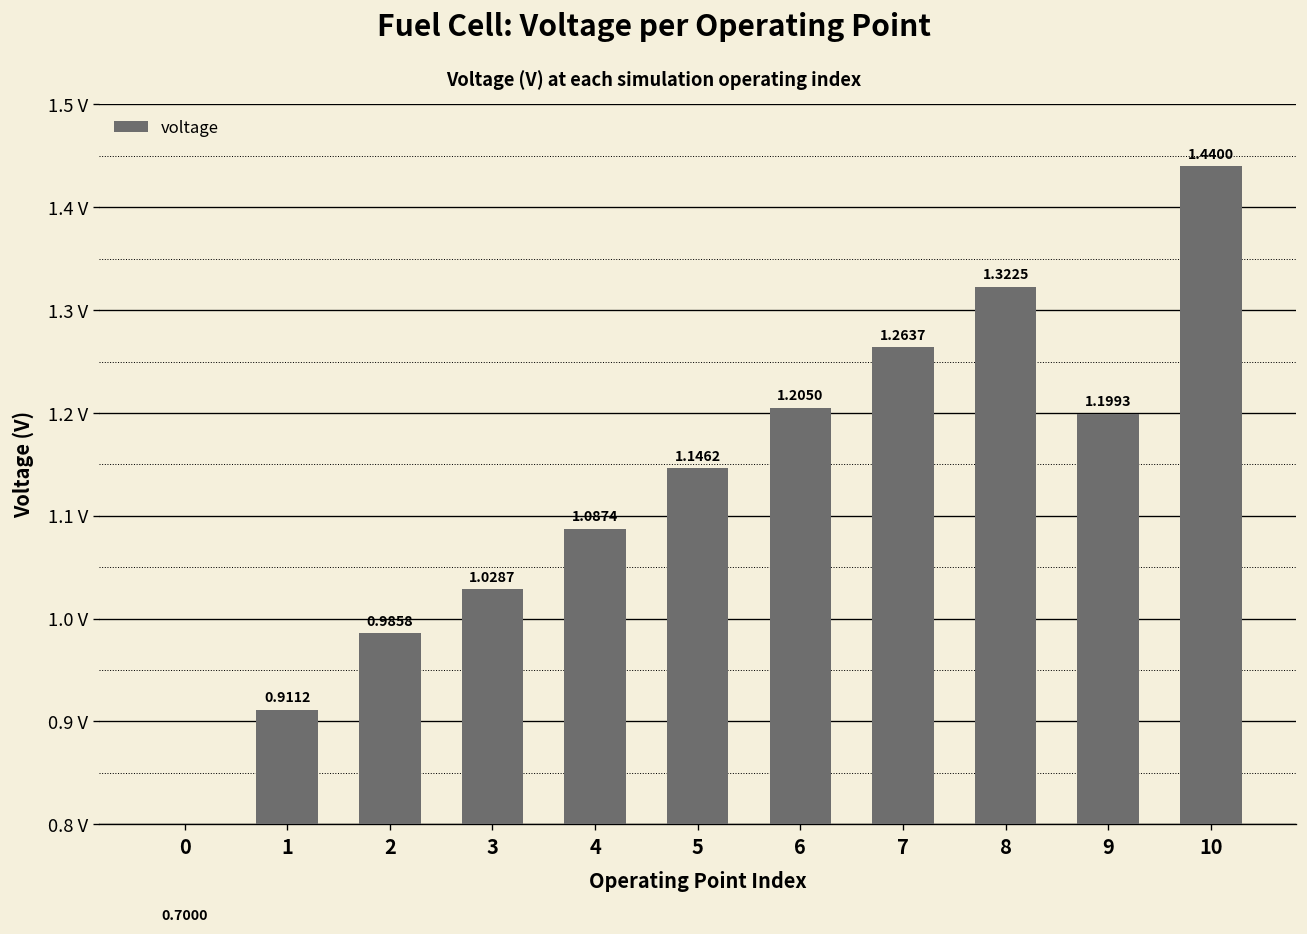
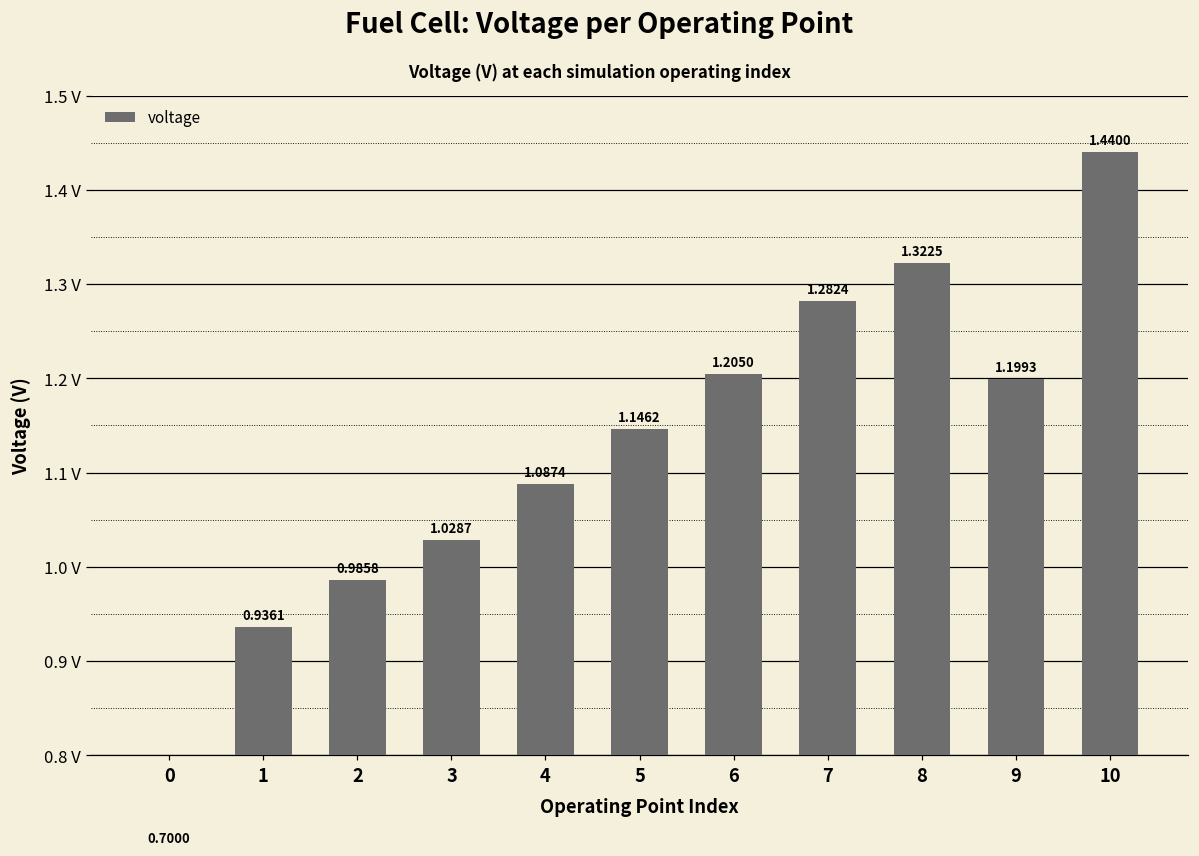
1: 0.9112 -> 0.9361
7: 1.2637 -> 1.2824
